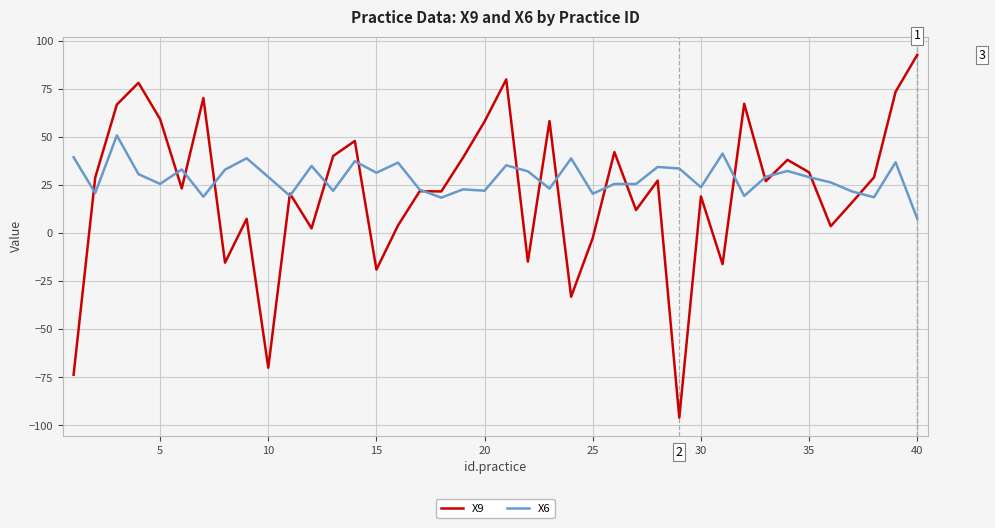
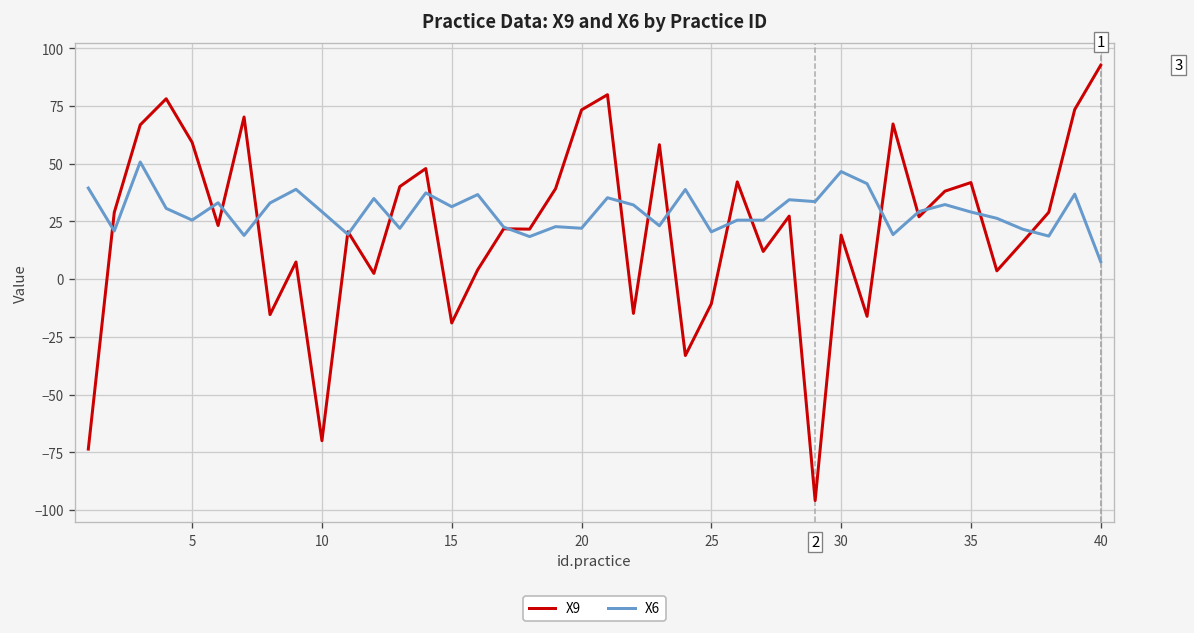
X9, 20: 58 -> 73
X9, 25: -3 -> -11
X6, 30: 24 -> 47
X9, 35: 32 -> 42
